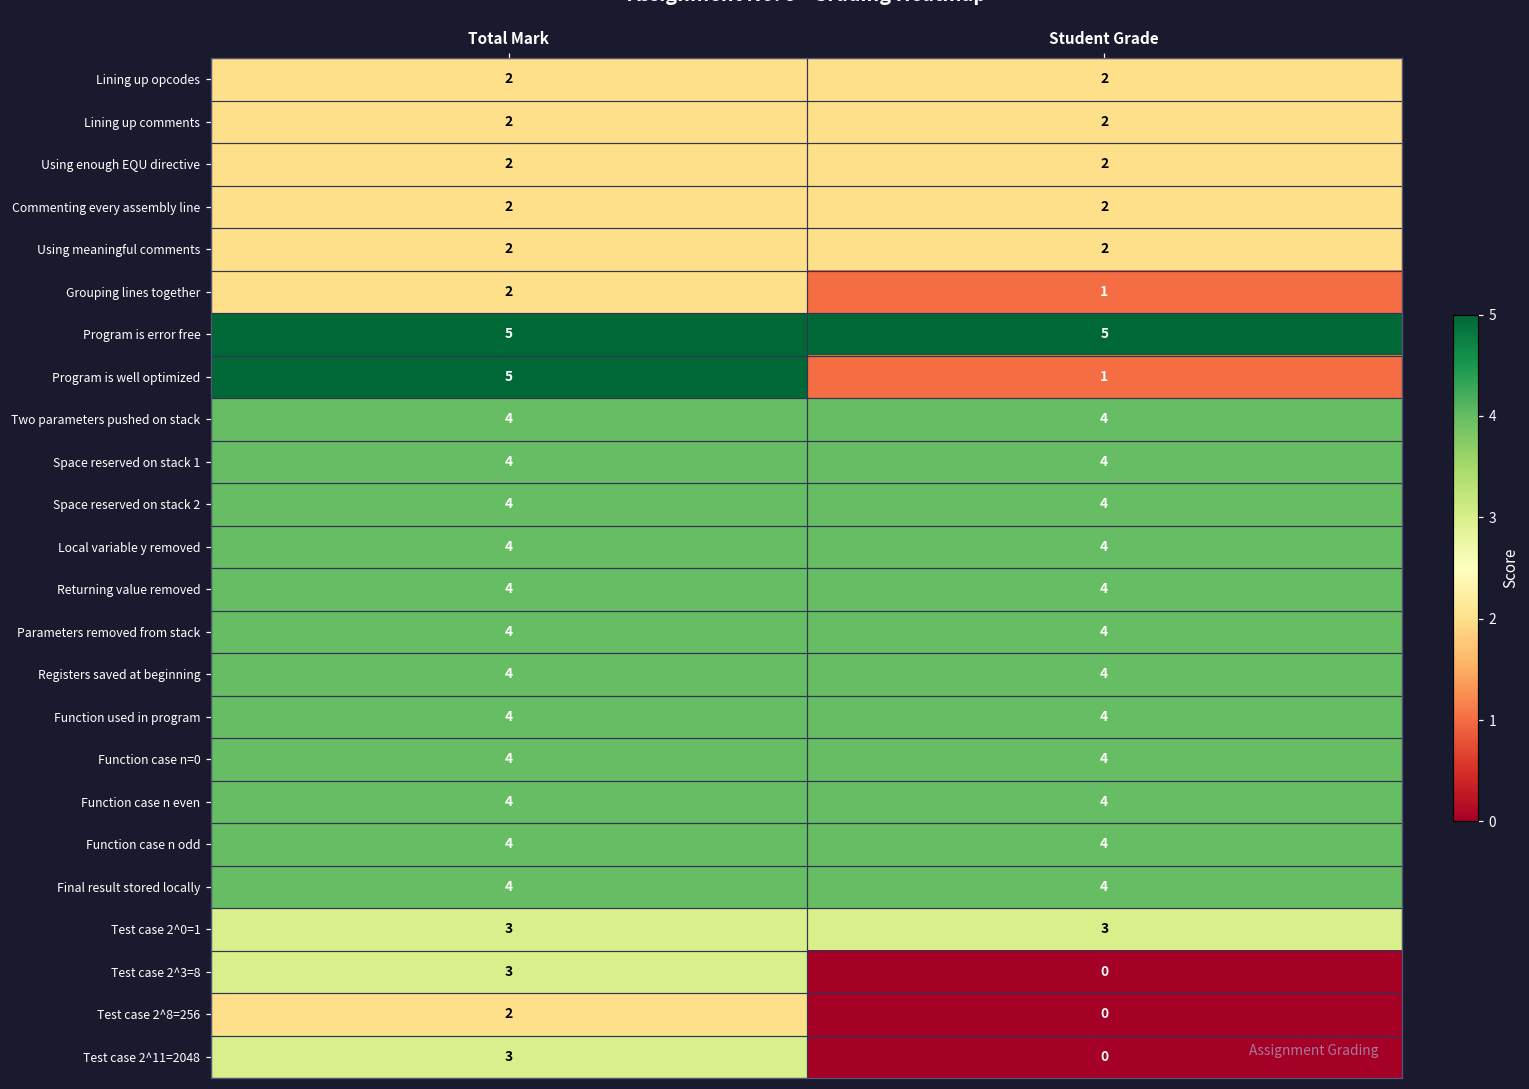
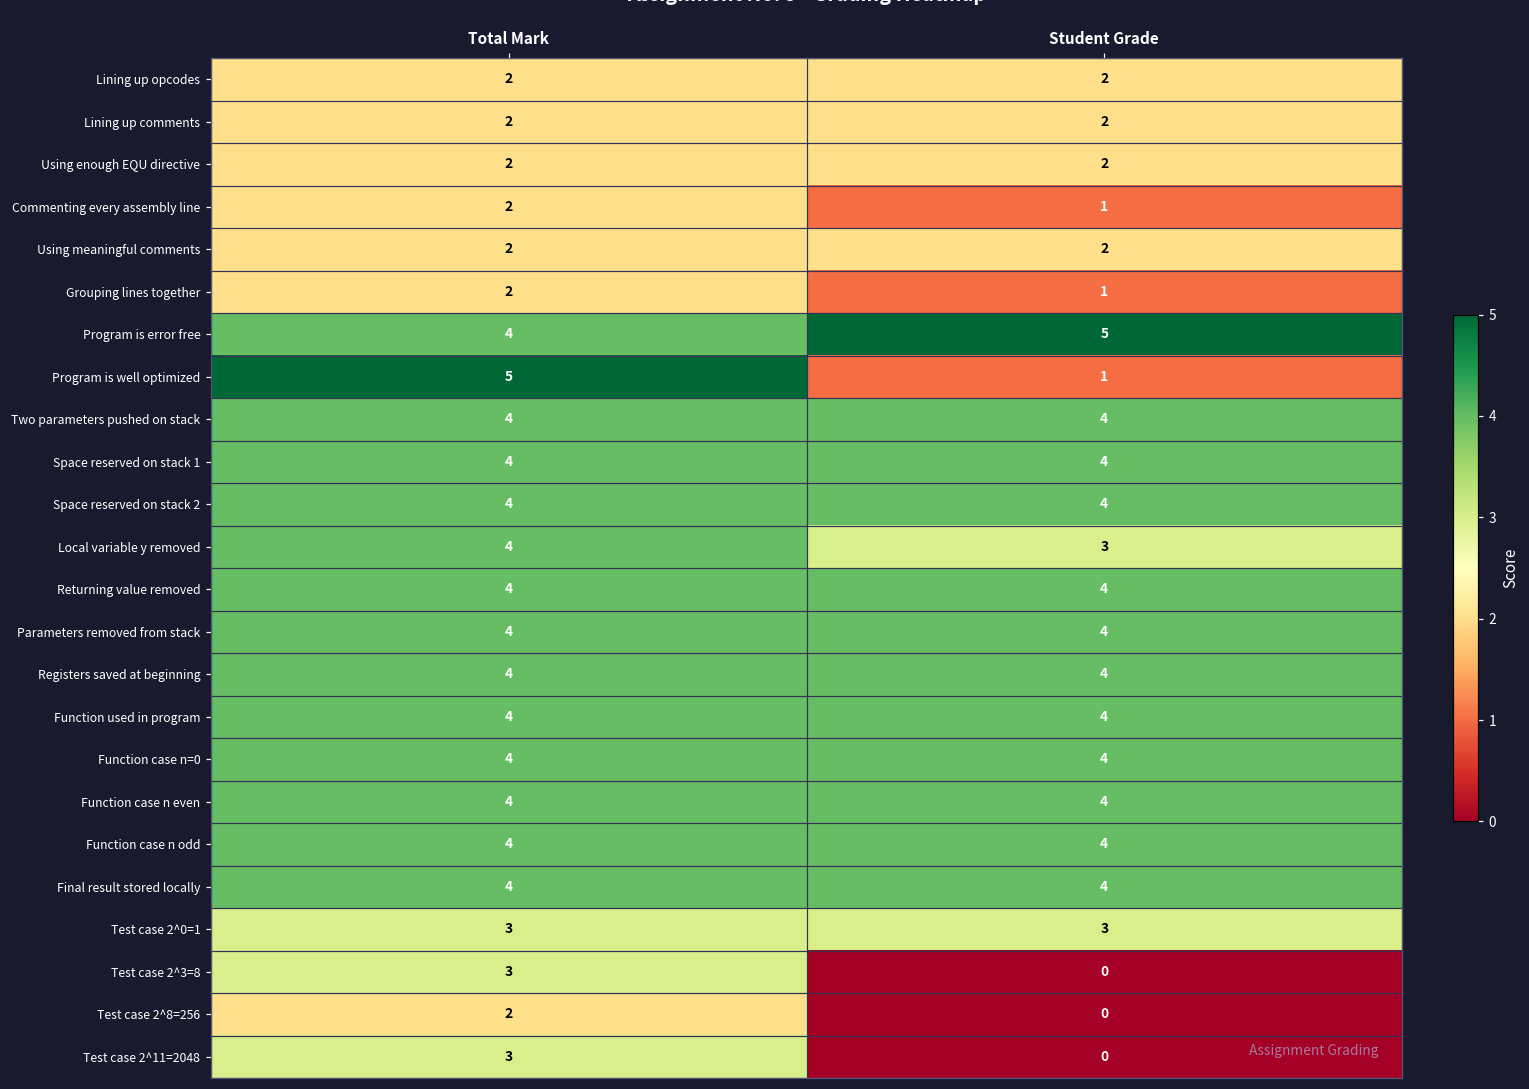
Commenting every assembly line, Student Grade: 2 -> 1
Program is error free, Total Mark: 5 -> 4
Local variable y removed, Student Grade: 4 -> 3
